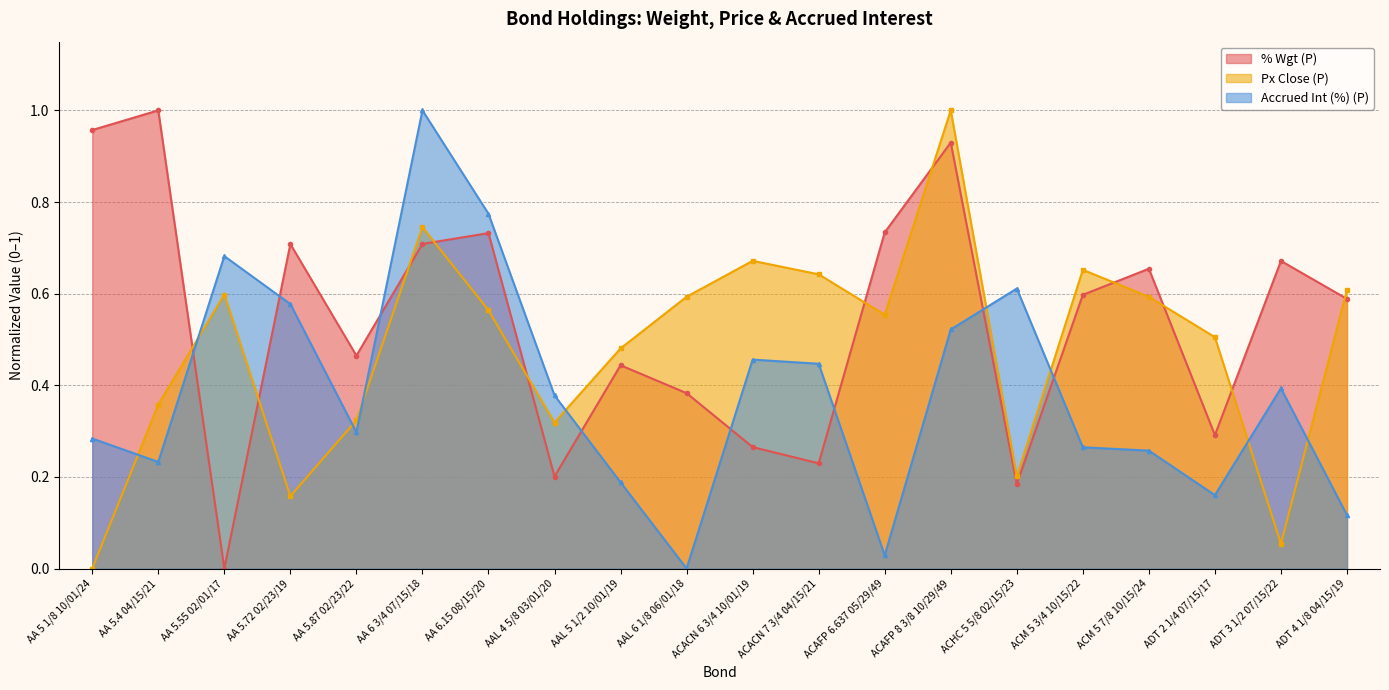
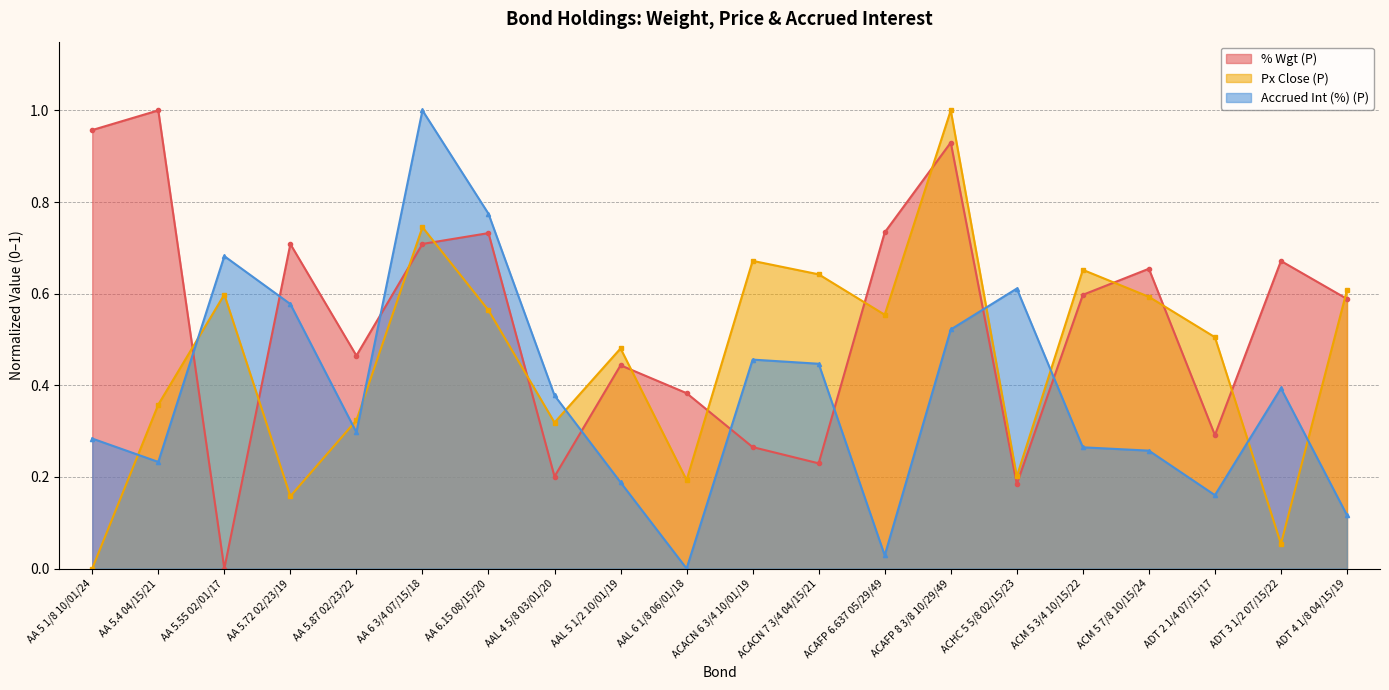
Px Close (P), AAL 6 1/8 06/01/18: 0.59 -> 0.19
